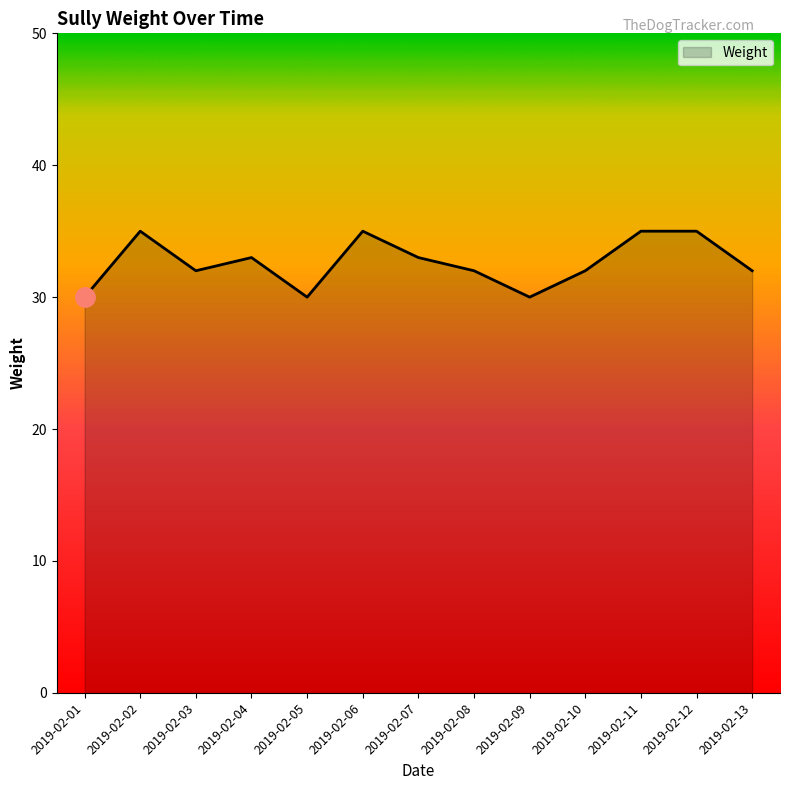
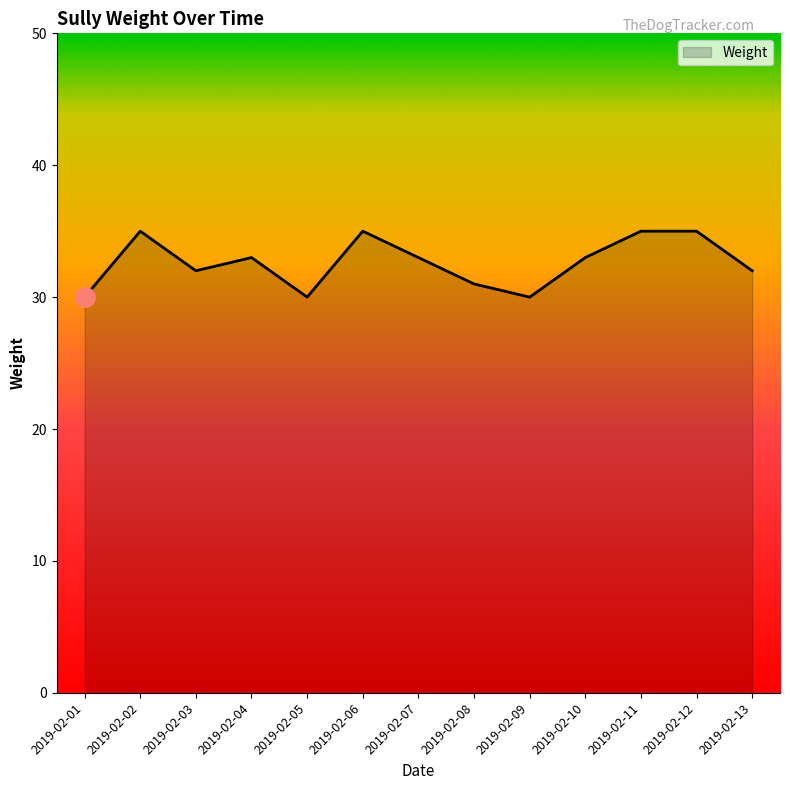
Weight, 2019-02-08: 32 -> 31
Weight, 2019-02-10: 32 -> 33
